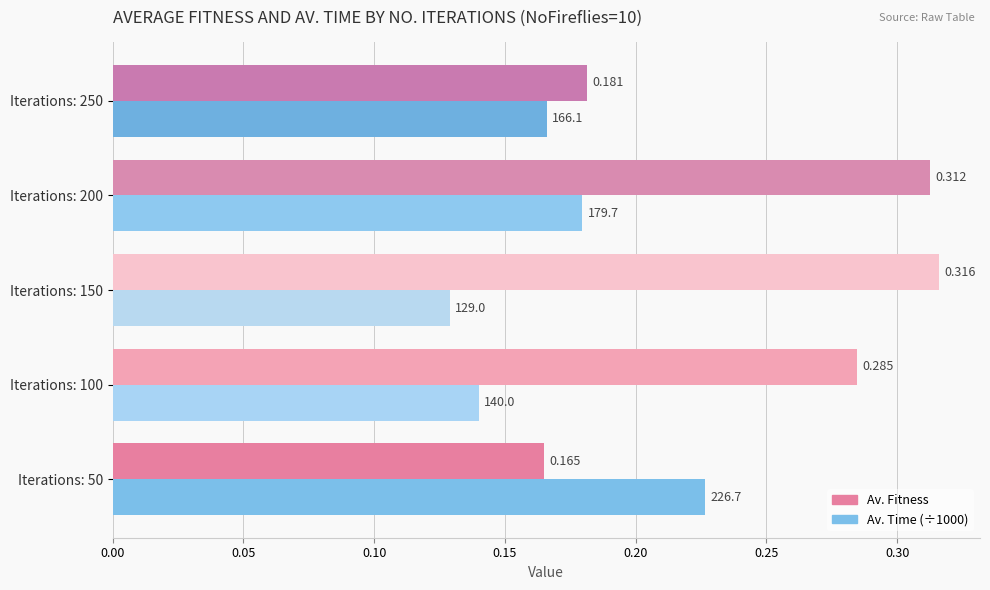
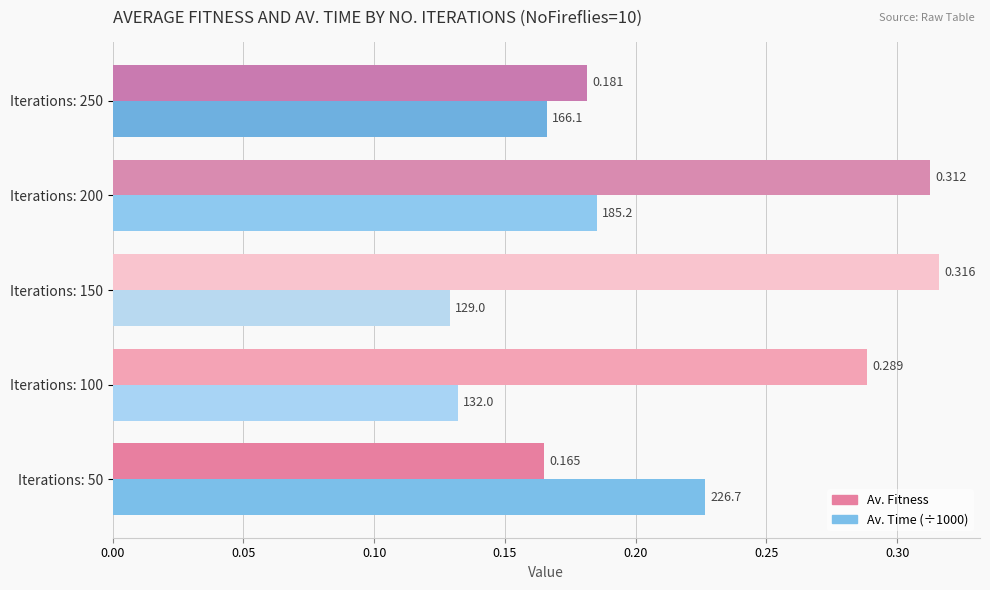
Av. Time (÷1000), Iterations: 200: 179.7 -> 185.2
Av. Fitness, Iterations: 100: 0.285 -> 0.289
Av. Time (÷1000), Iterations: 100: 140.0 -> 132.0
